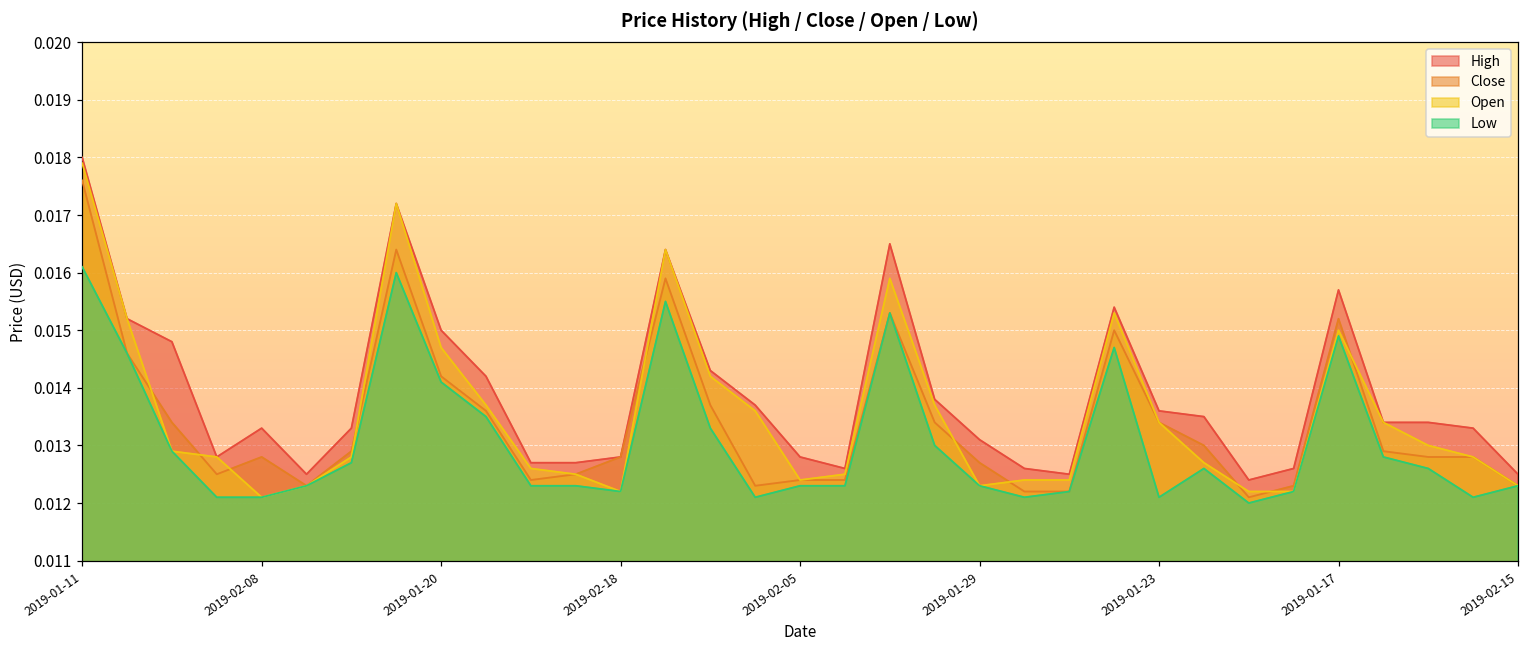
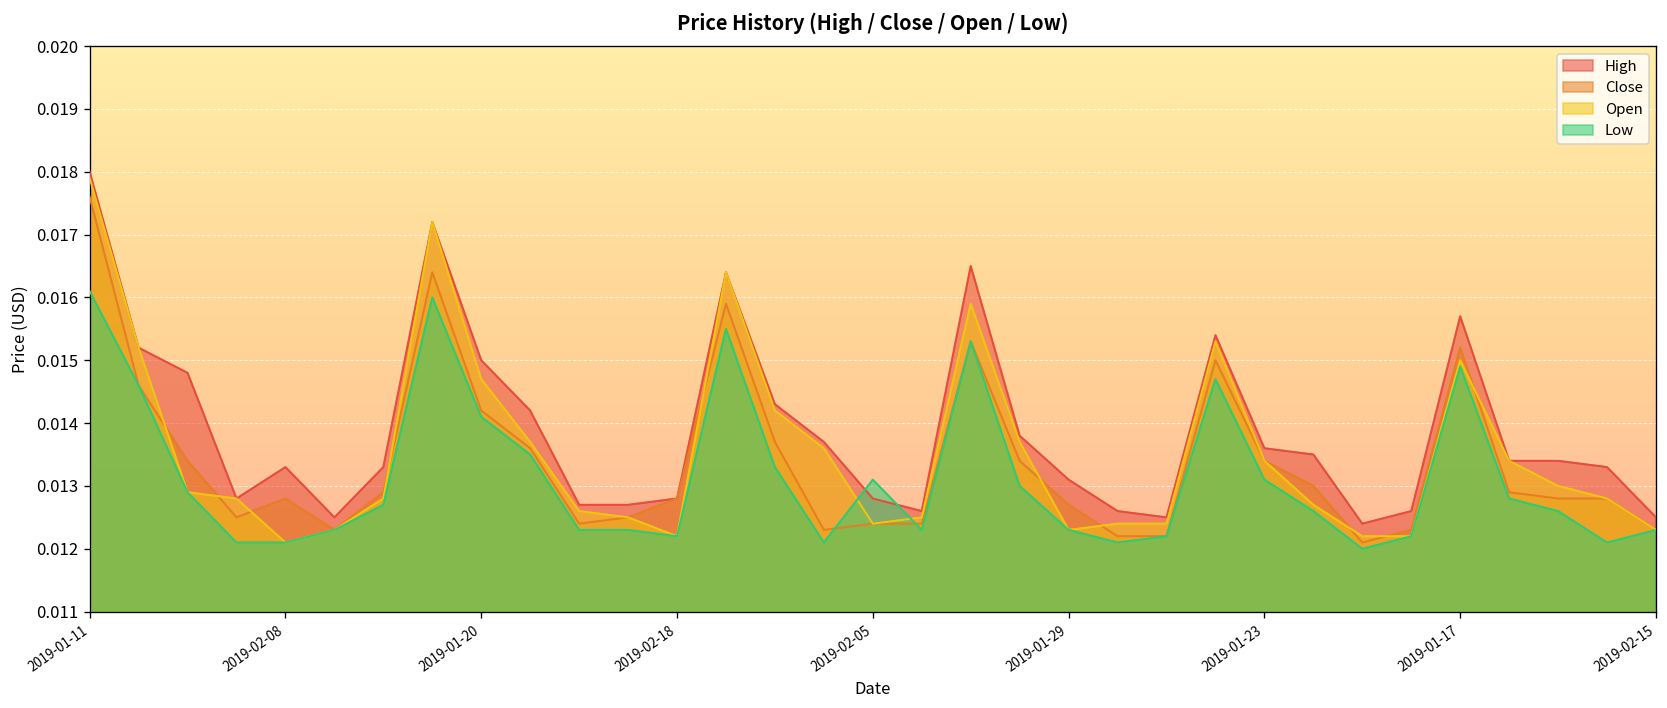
Low, 2019-02-05: 0.0123 -> 0.0131
Low, 2019-01-23: 0.0121 -> 0.0131
